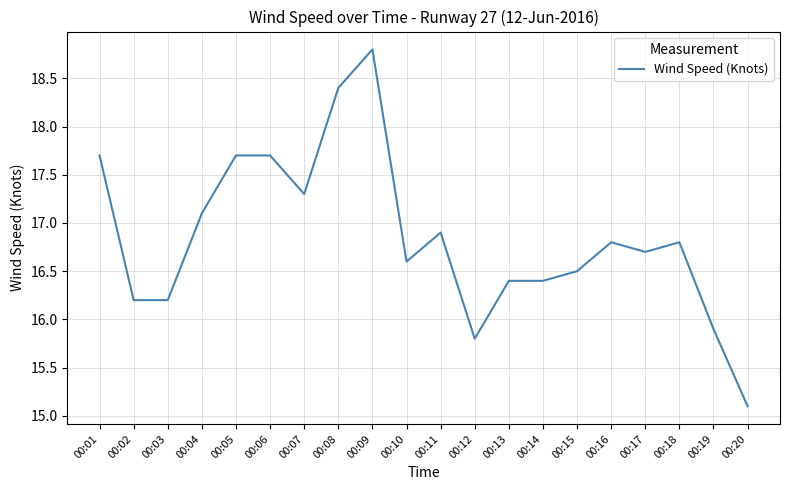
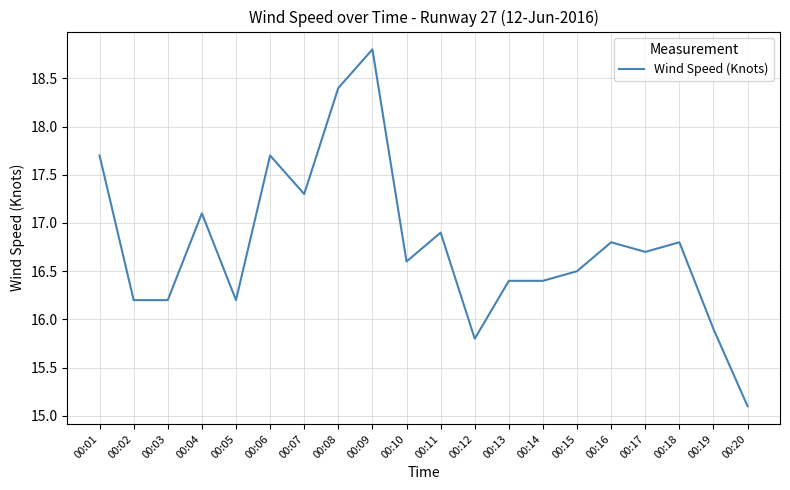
00:05: 17.7 -> 16.2
